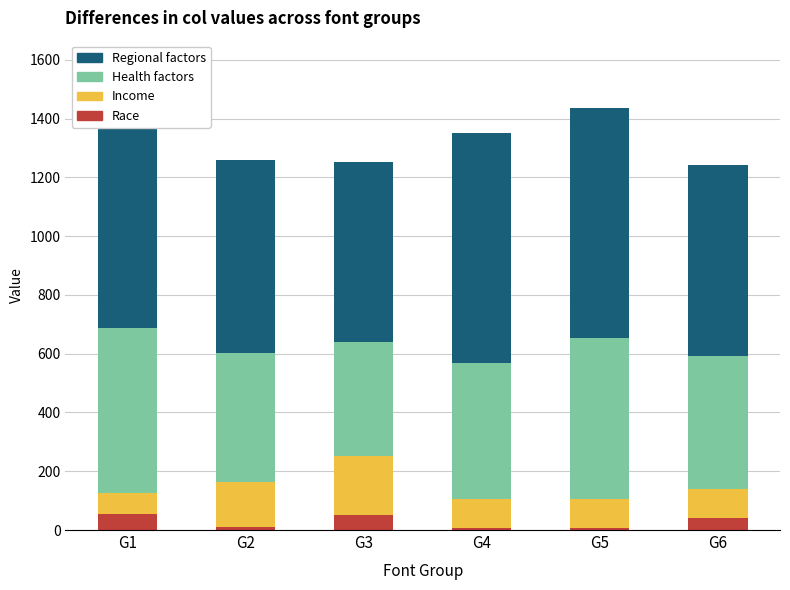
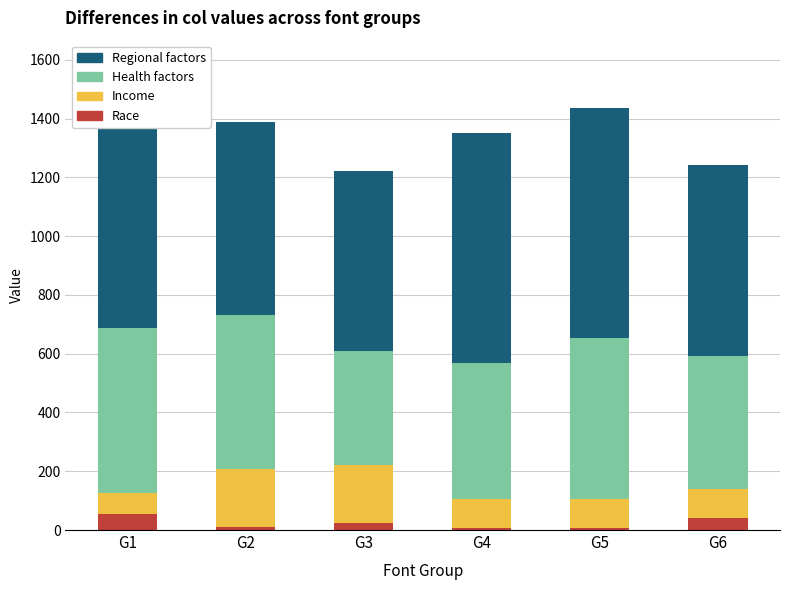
Income, G2: 160 -> 200
Health factors, G2: 440 -> 520
Race, G3: 50 -> 20
